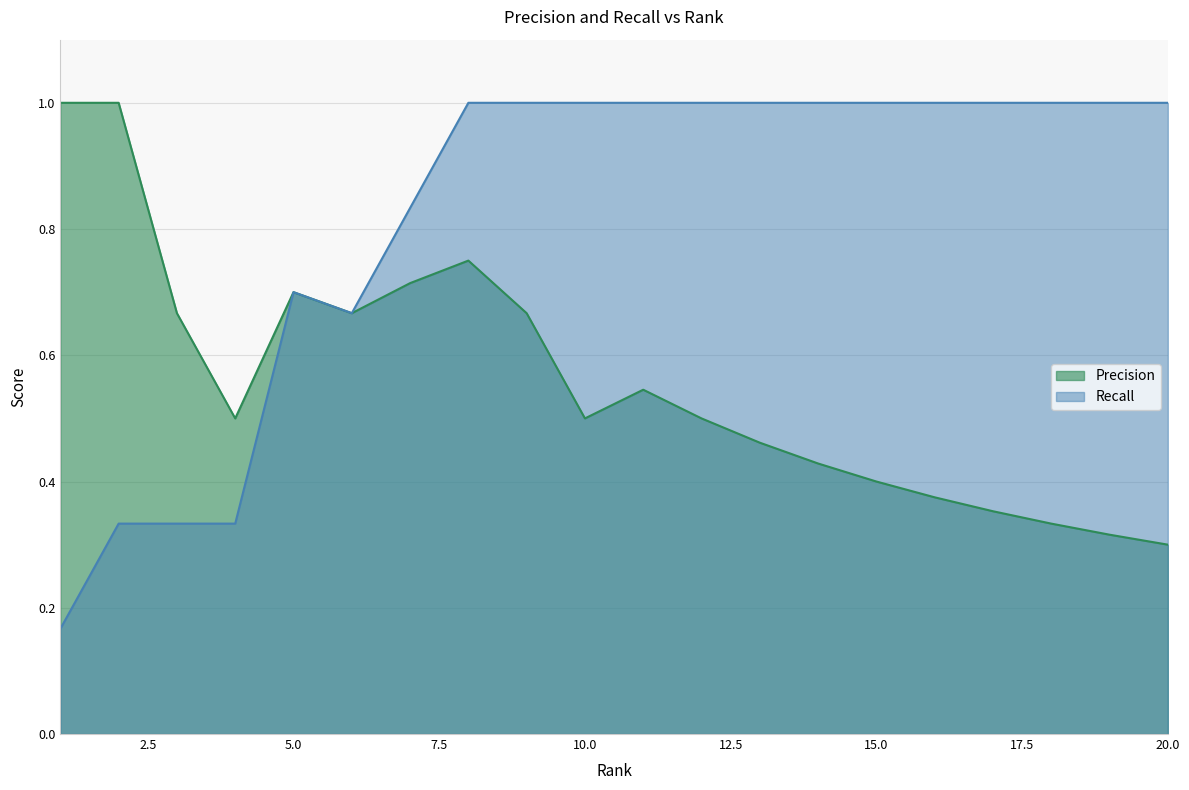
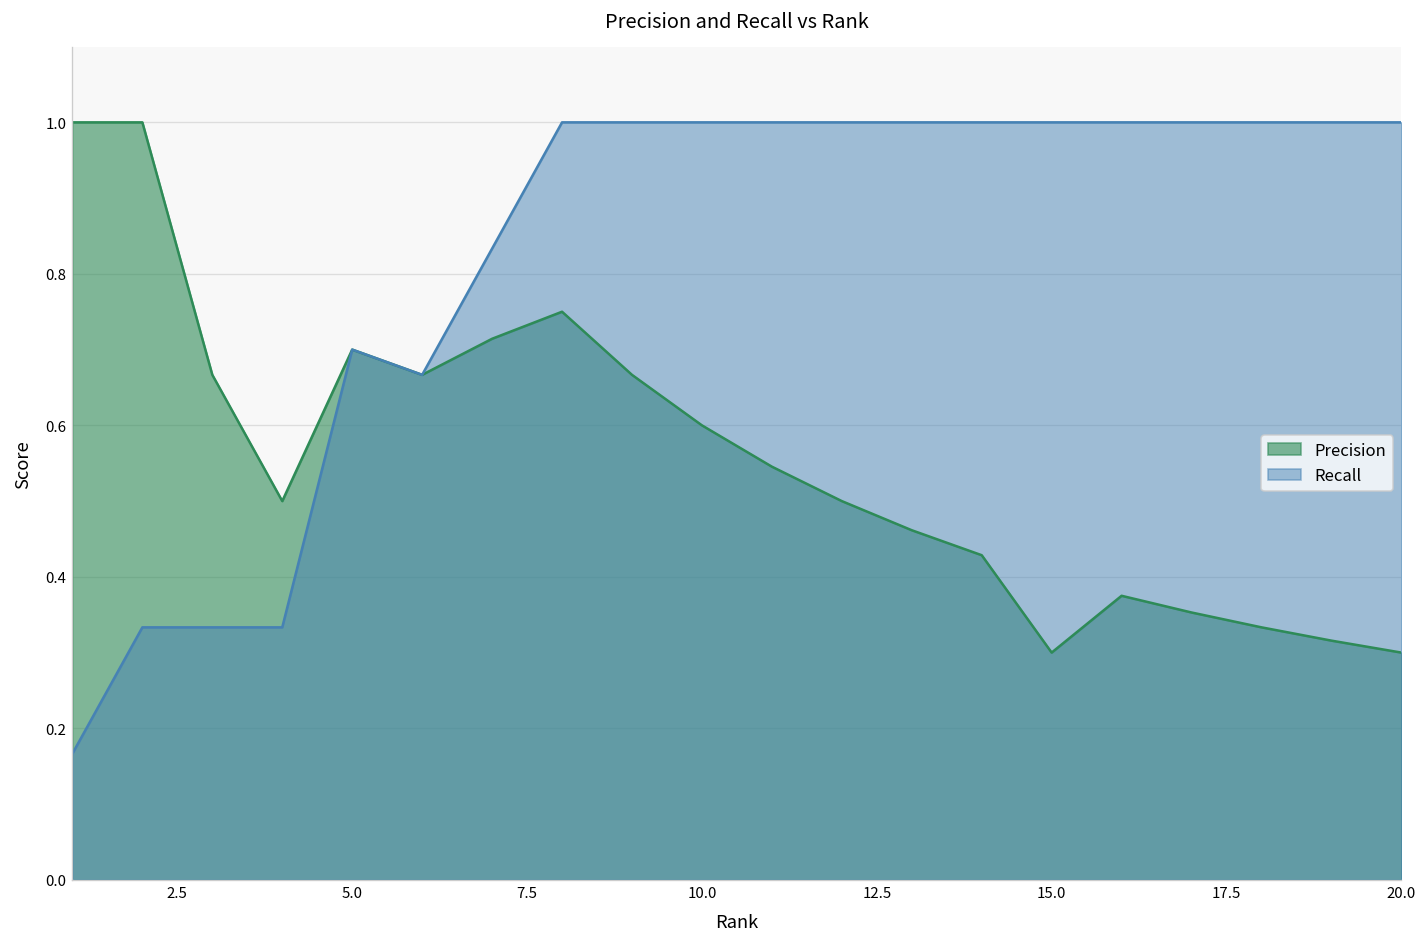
Precision, 10.0: 0.5 -> 0.6
Precision, 15.0: 0.4 -> 0.3
